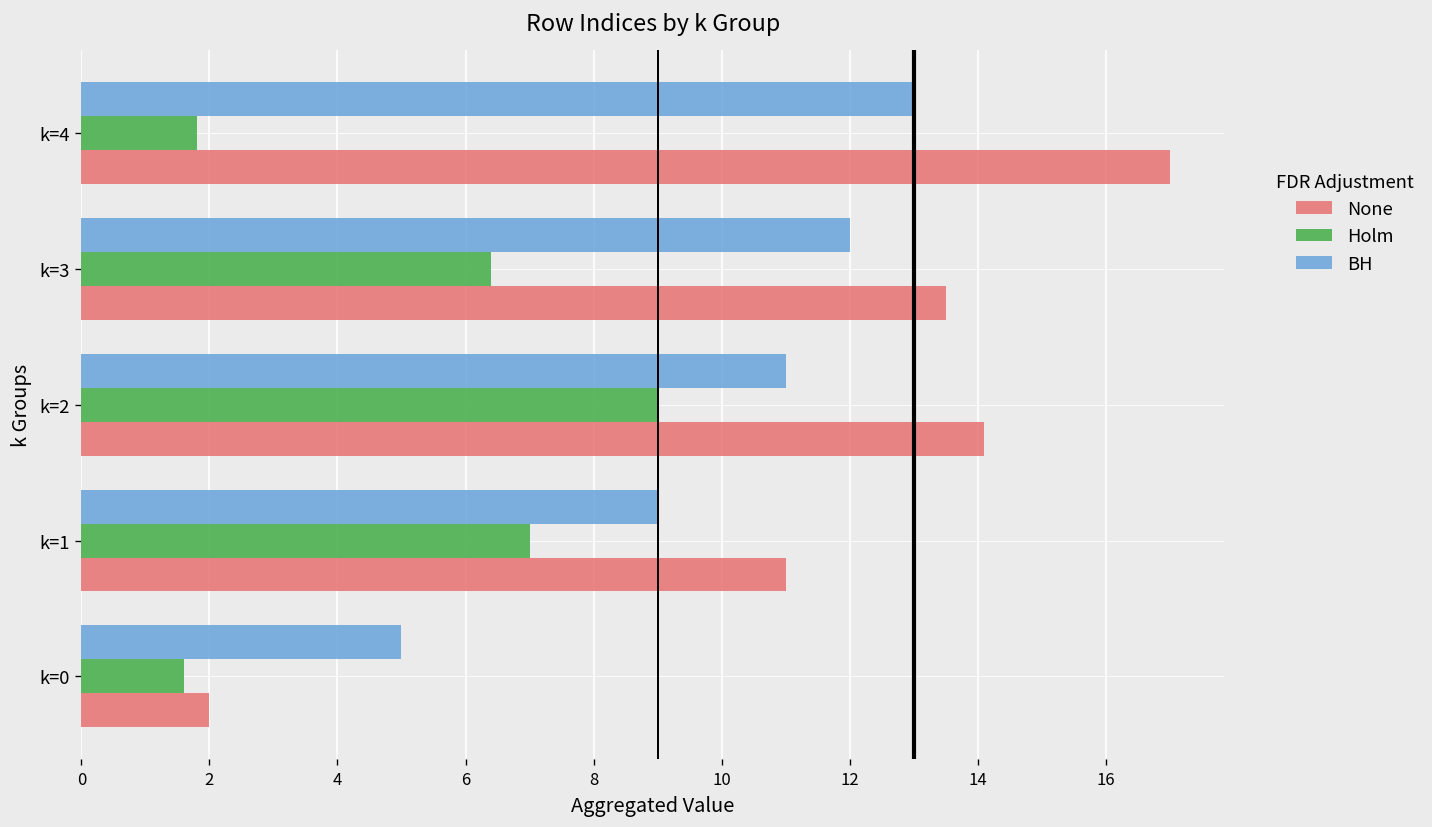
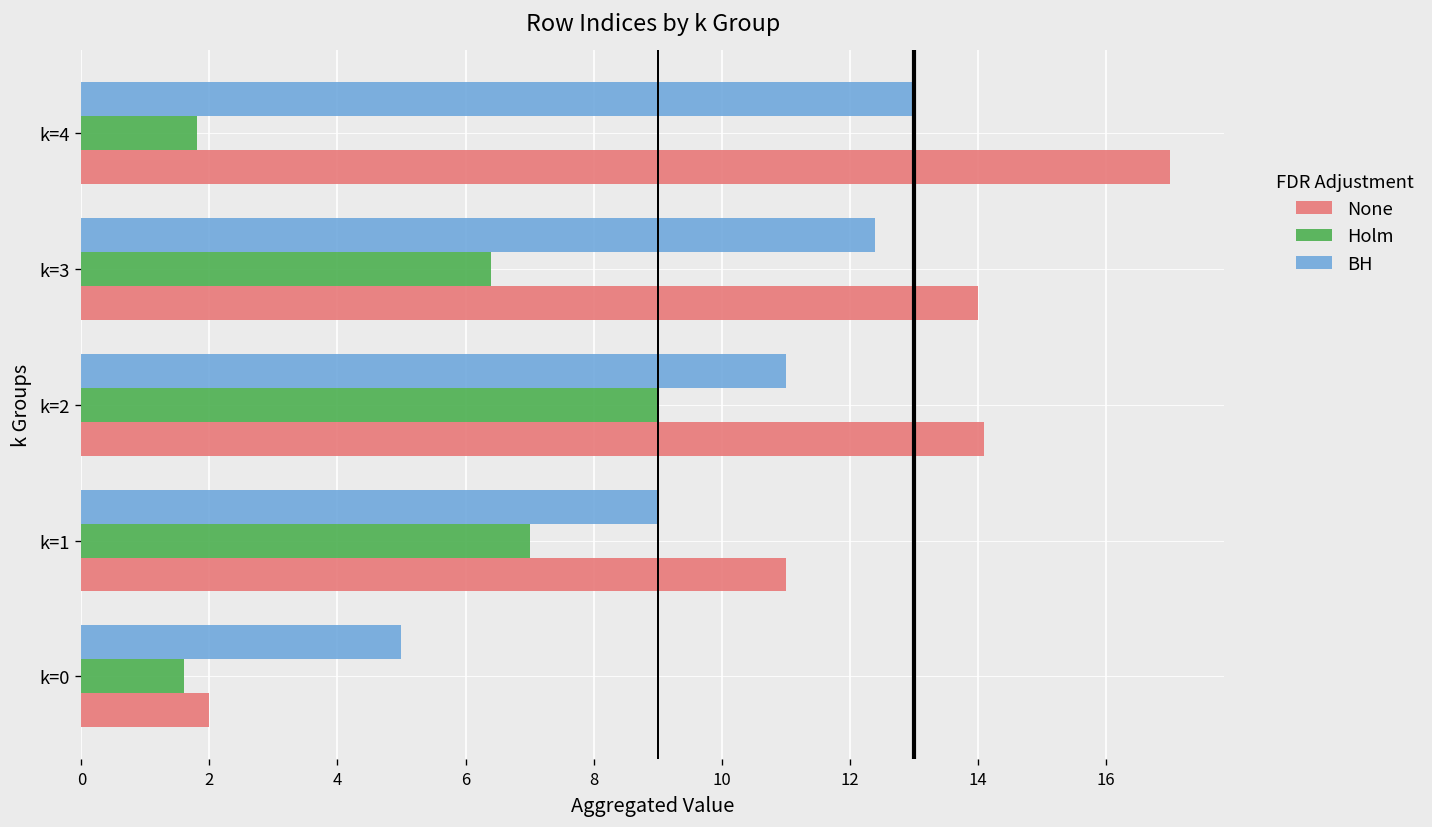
BH, k=3: 12.0 -> 12.4
None, k=3: 13.5 -> 14.0
